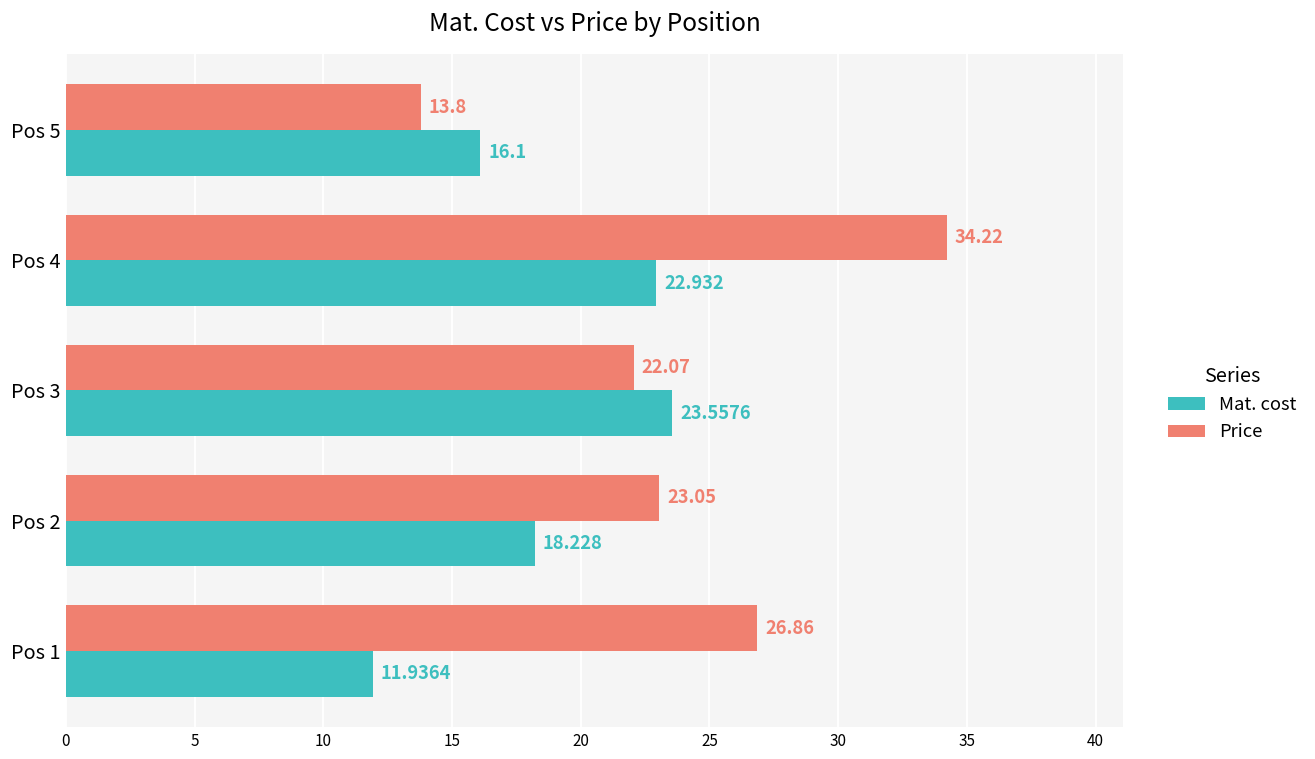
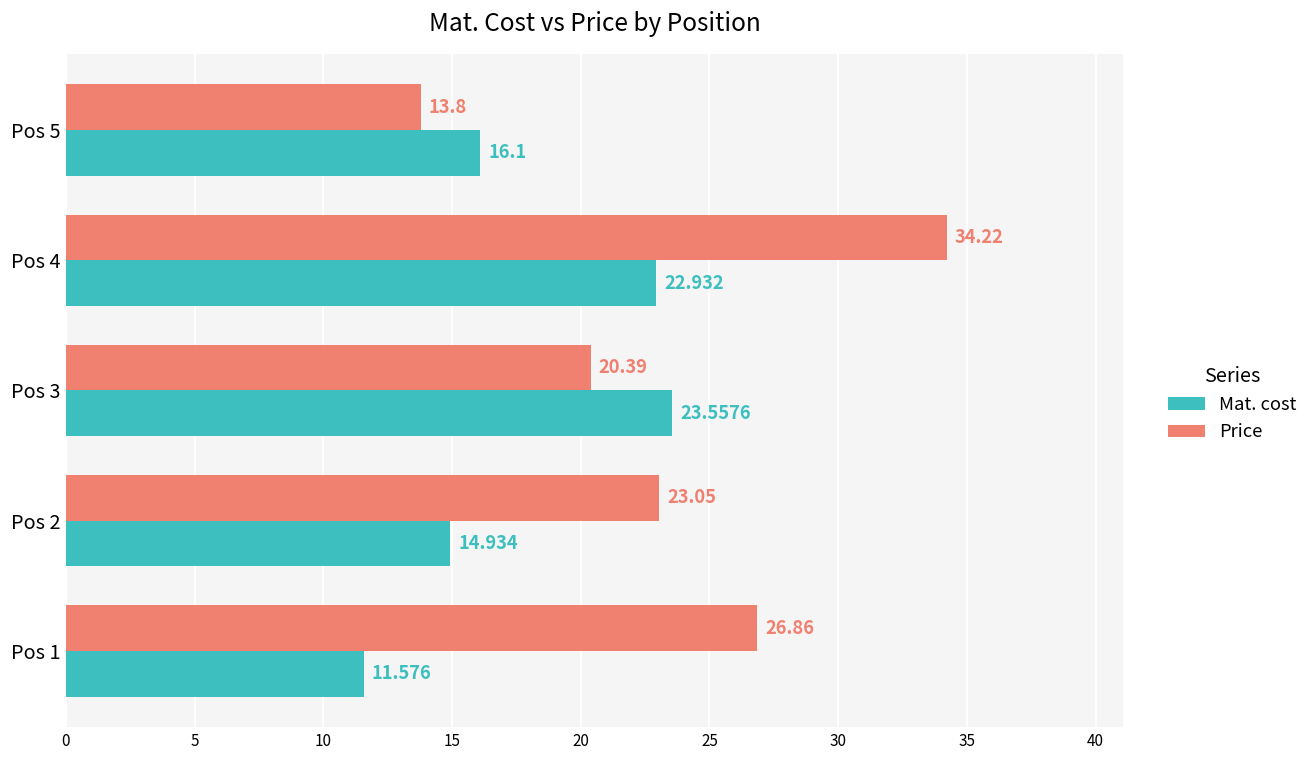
Price, Pos 3: 22.07 -> 20.39
Mat. cost, Pos 2: 18.228 -> 14.934
Mat. cost, Pos 1: 11.9364 -> 11.576
